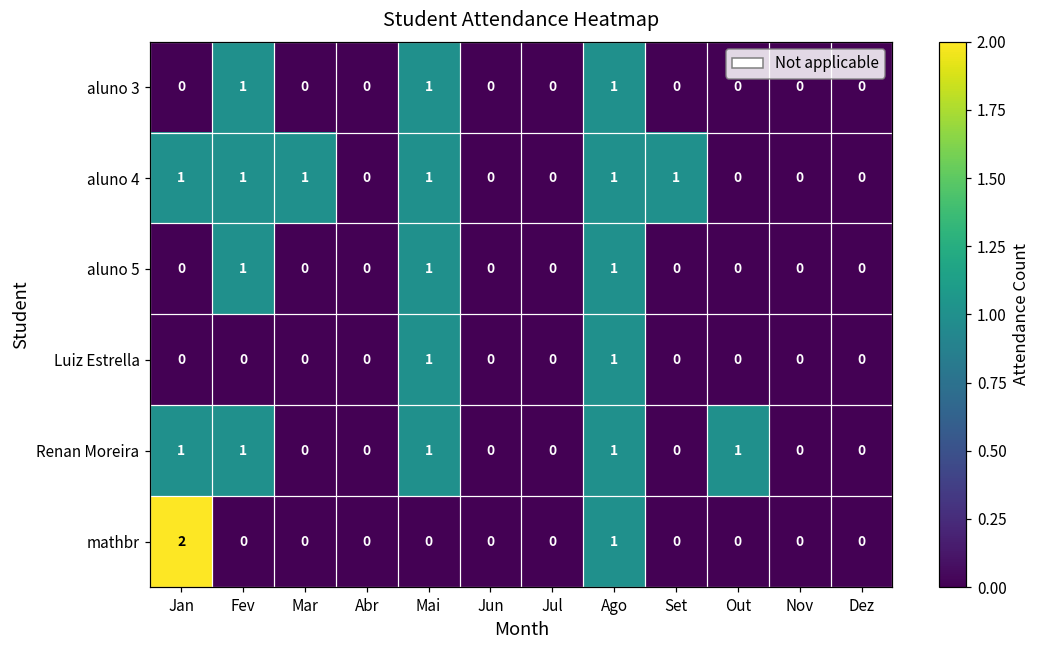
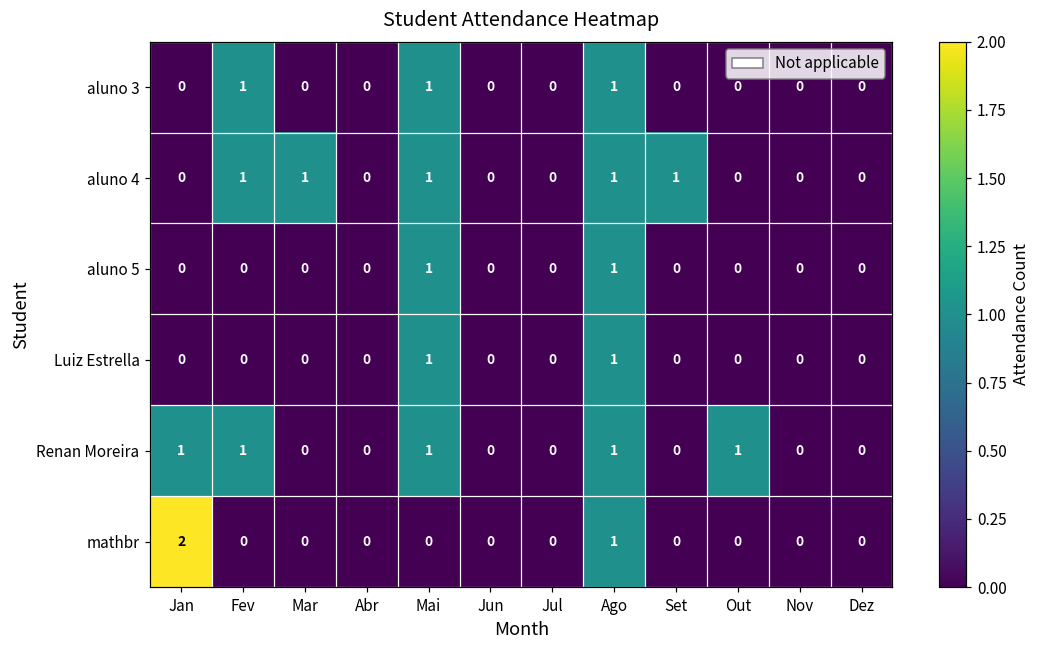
aluno 4, Jan: 1 -> 0
aluno 5, Fev: 1 -> 0
